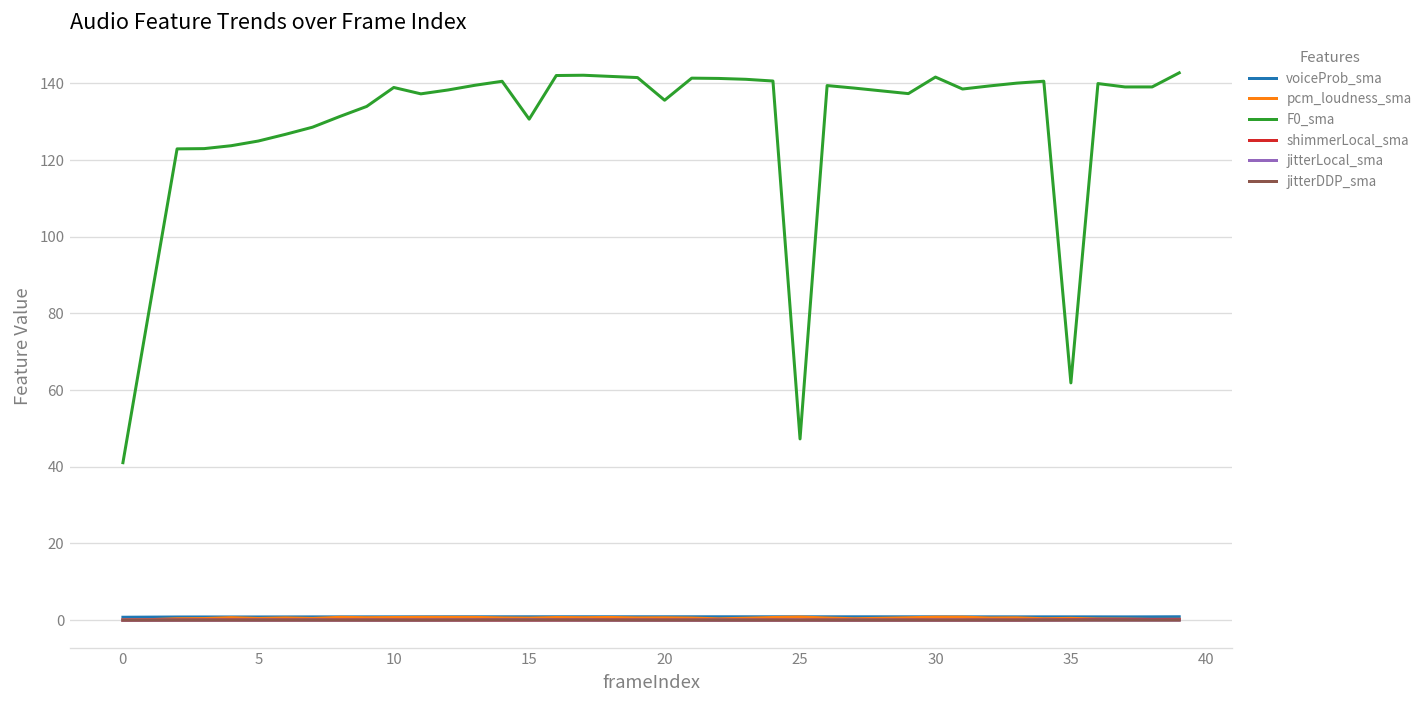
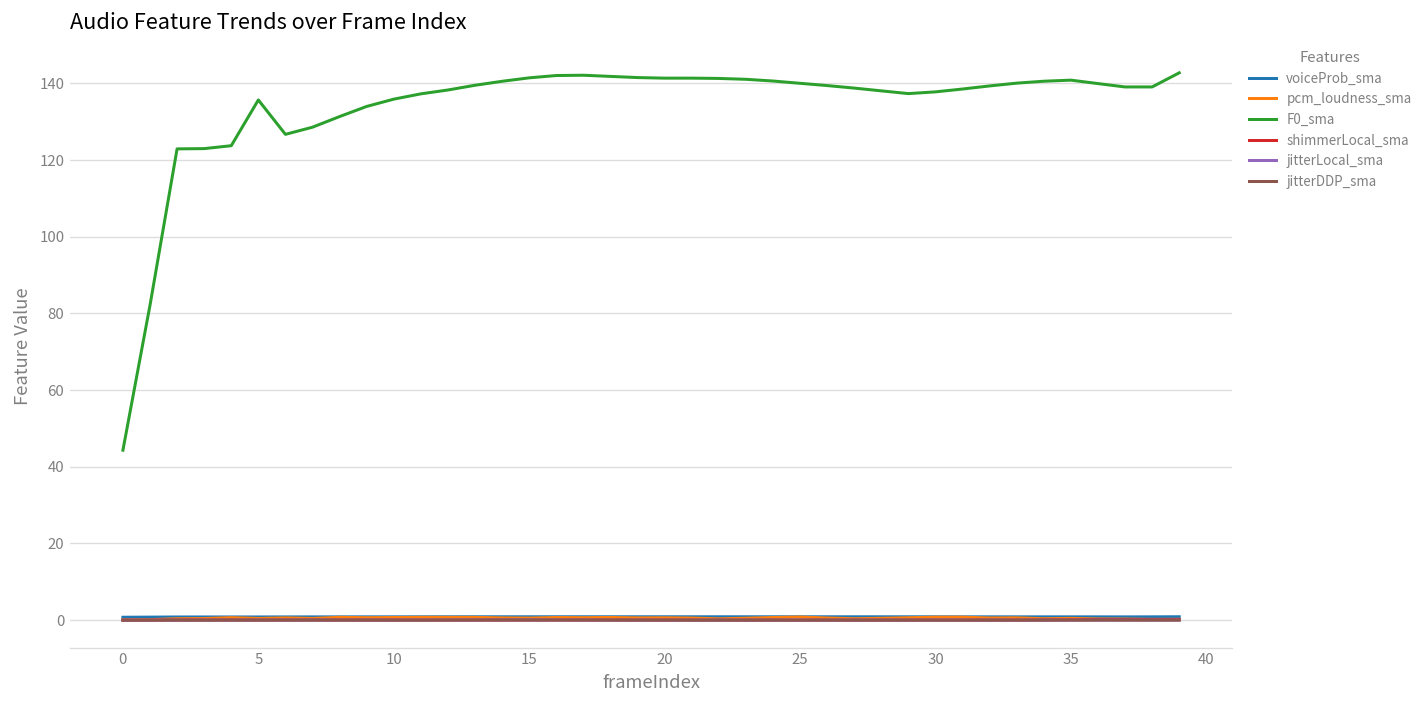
F0_sma, 0: 41 -> 44
F0_sma, 5: 125 -> 136
F0_sma, 10: 139 -> 136
F0_sma, 15: 131 -> 141
F0_sma, 20: 136 -> 141
F0_sma, 25: 47 -> 140
F0_sma, 30: 142 -> 138
F0_sma, 35: 62 -> 141
